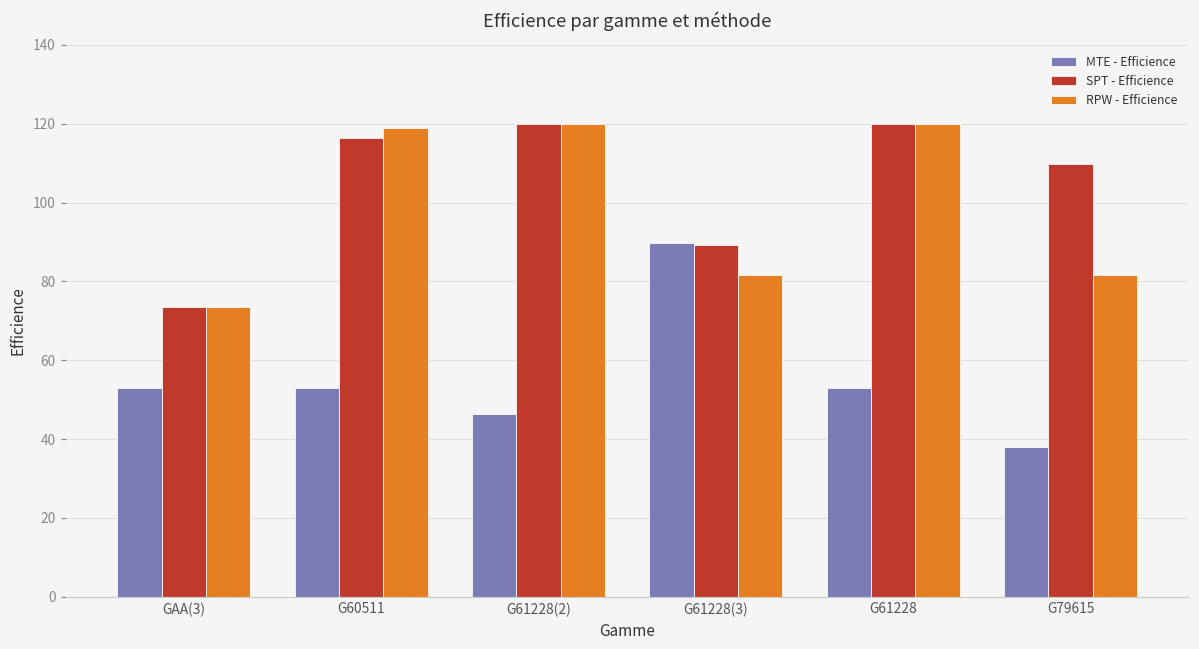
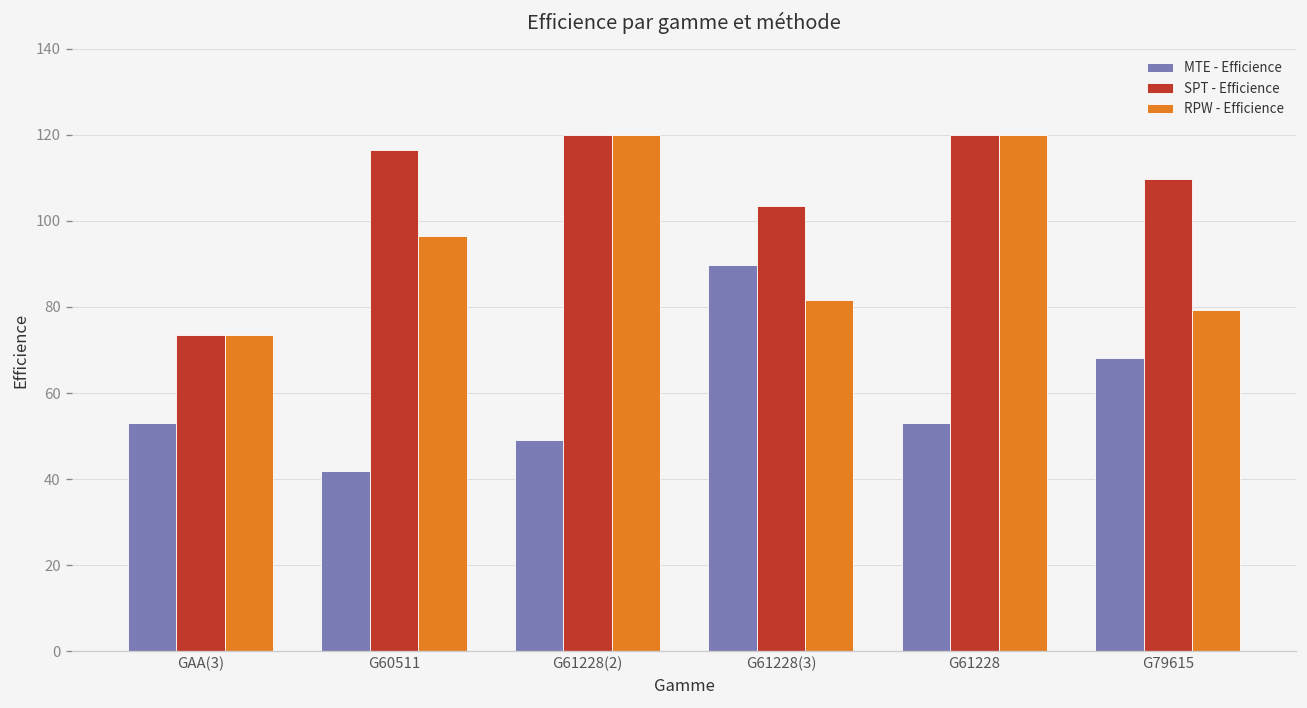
MTE - Efficience, G60511: 53 -> 42
RPW - Efficience, G60511: 119 -> 97
MTE - Efficience, G61228(2): 46 -> 49
SPT - Efficience, G61228(3): 89 -> 104
MTE - Efficience, G79615: 38 -> 68
RPW - Efficience, G79615: 82 -> 79
